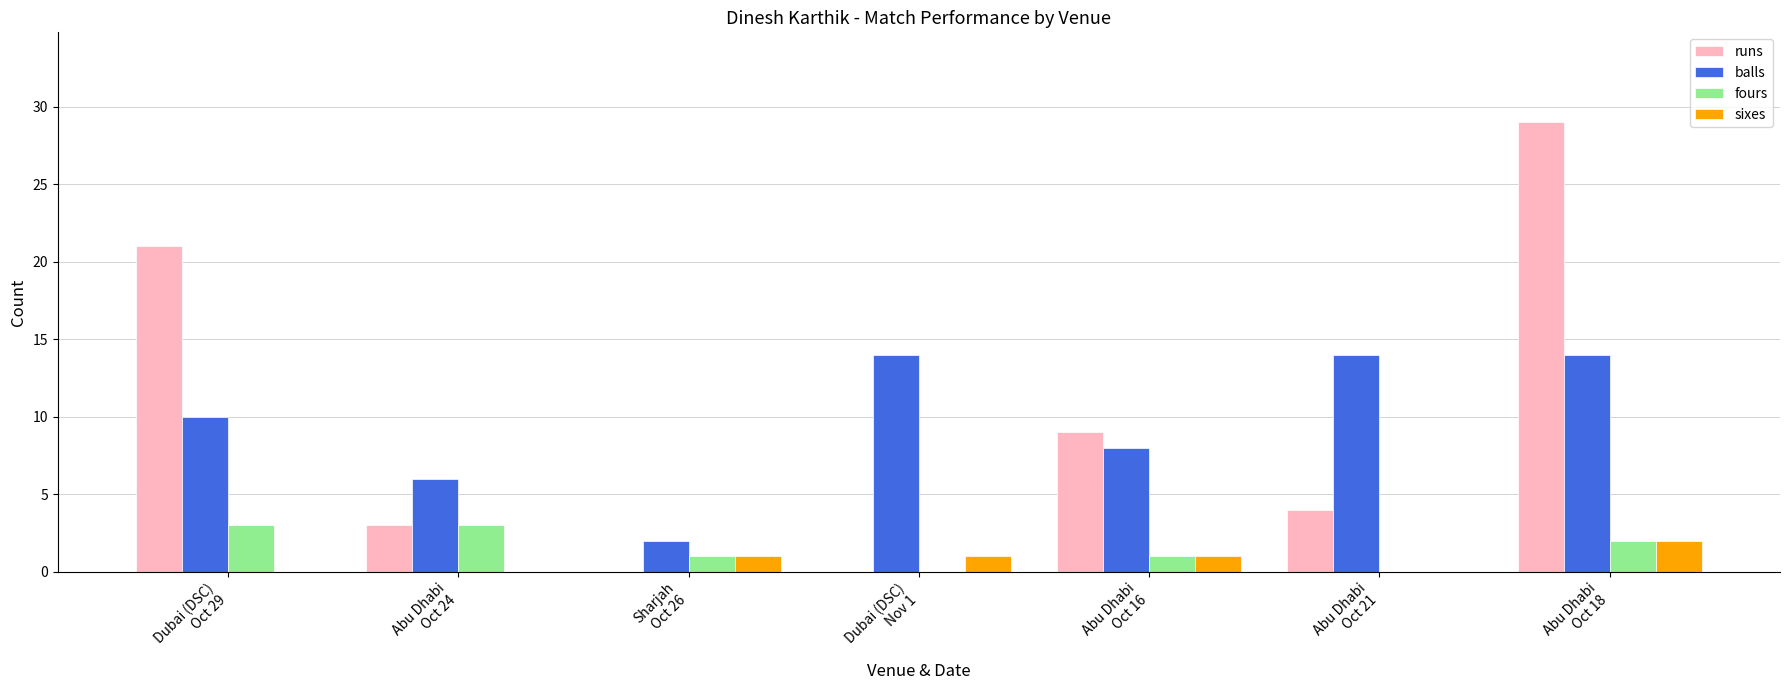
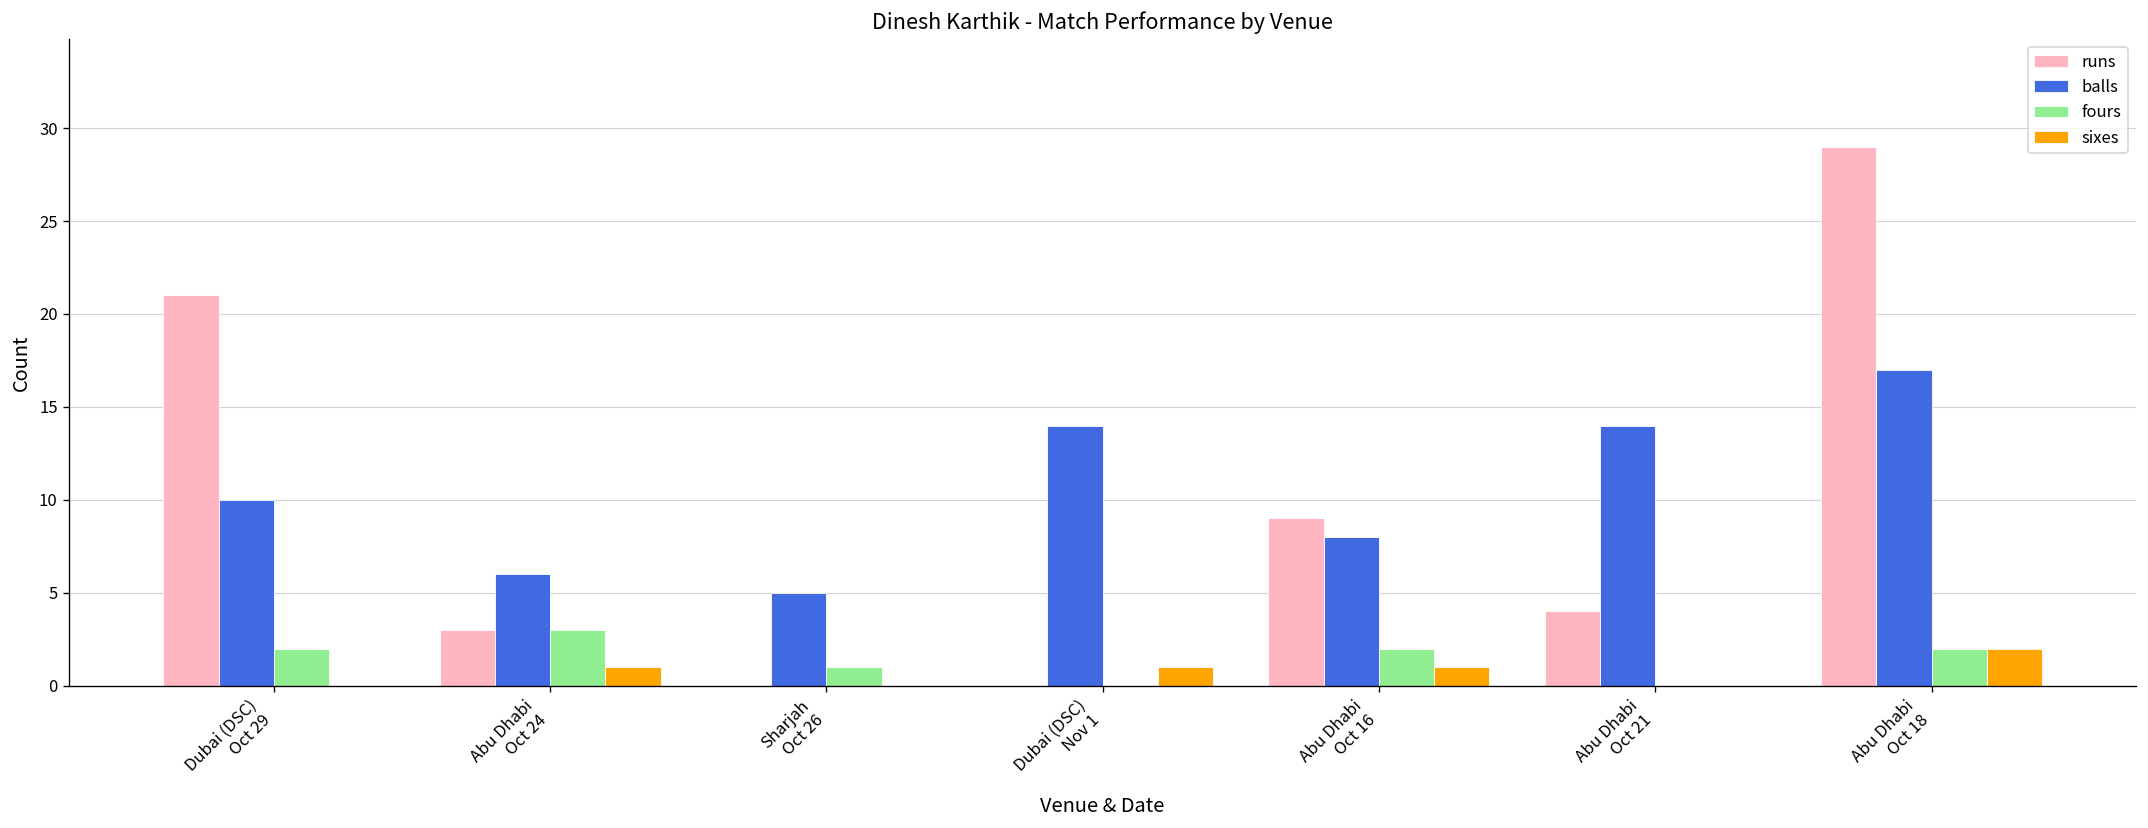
fours, Dubai (DSC) Oct 29: 3 -> 2
sixes, Abu Dhabi Oct 24: 0 -> 1
balls, Sharjah Oct 26: 2 -> 5
sixes, Sharjah Oct 26: 1 -> 0
fours, Abu Dhabi Oct 16: 1 -> 2
balls, Abu Dhabi Oct 18: 14 -> 17
